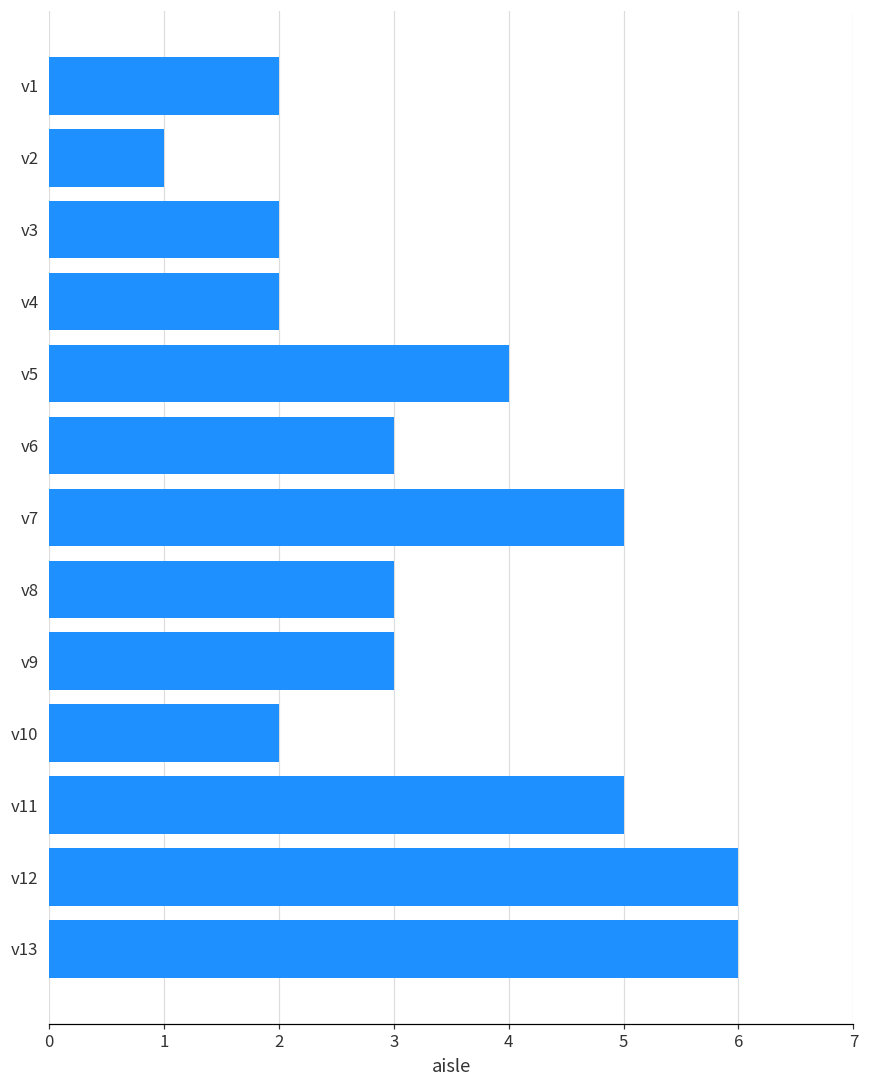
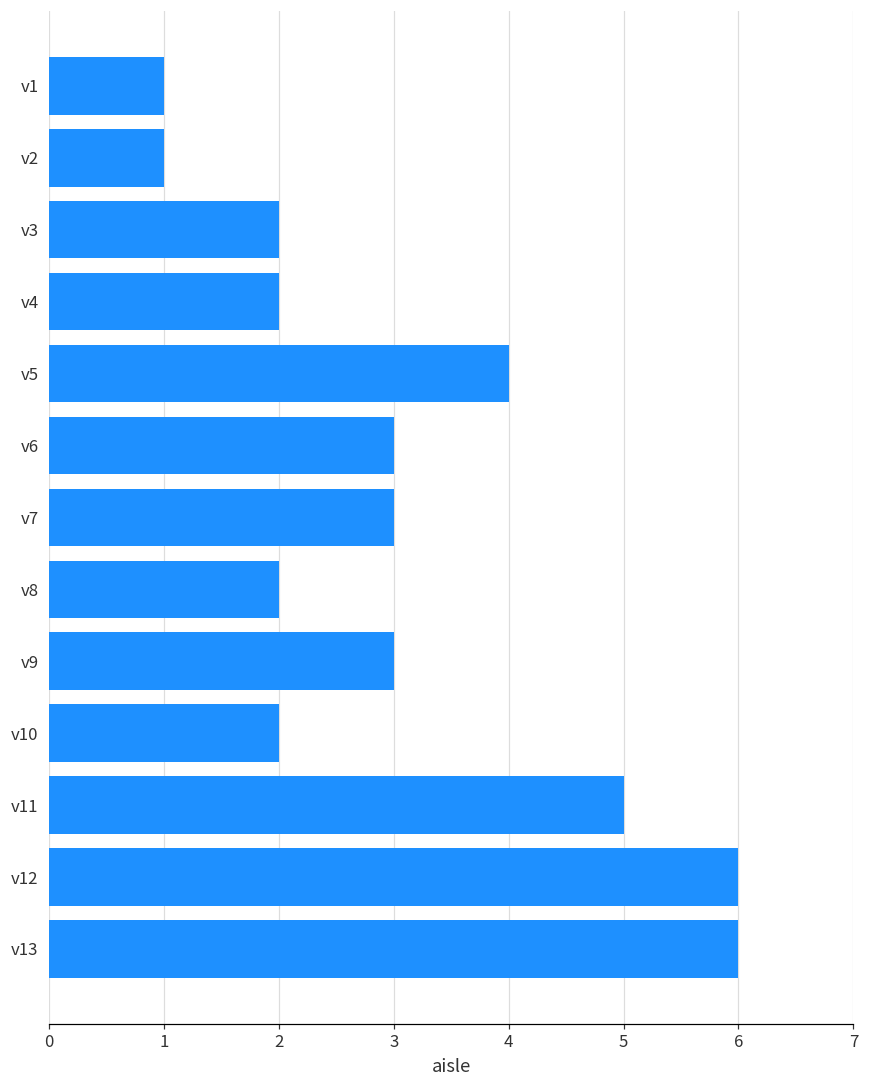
v1: 2 -> 1
v7: 5 -> 3
v8: 3 -> 2
